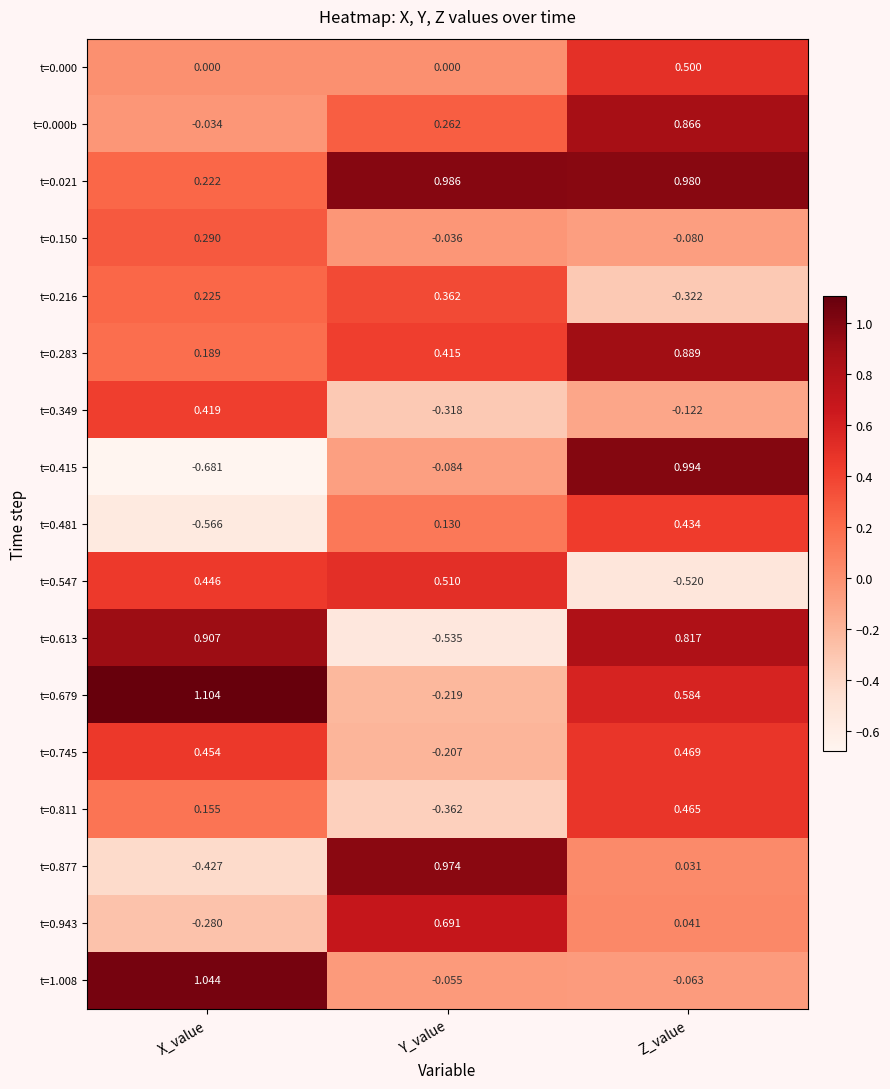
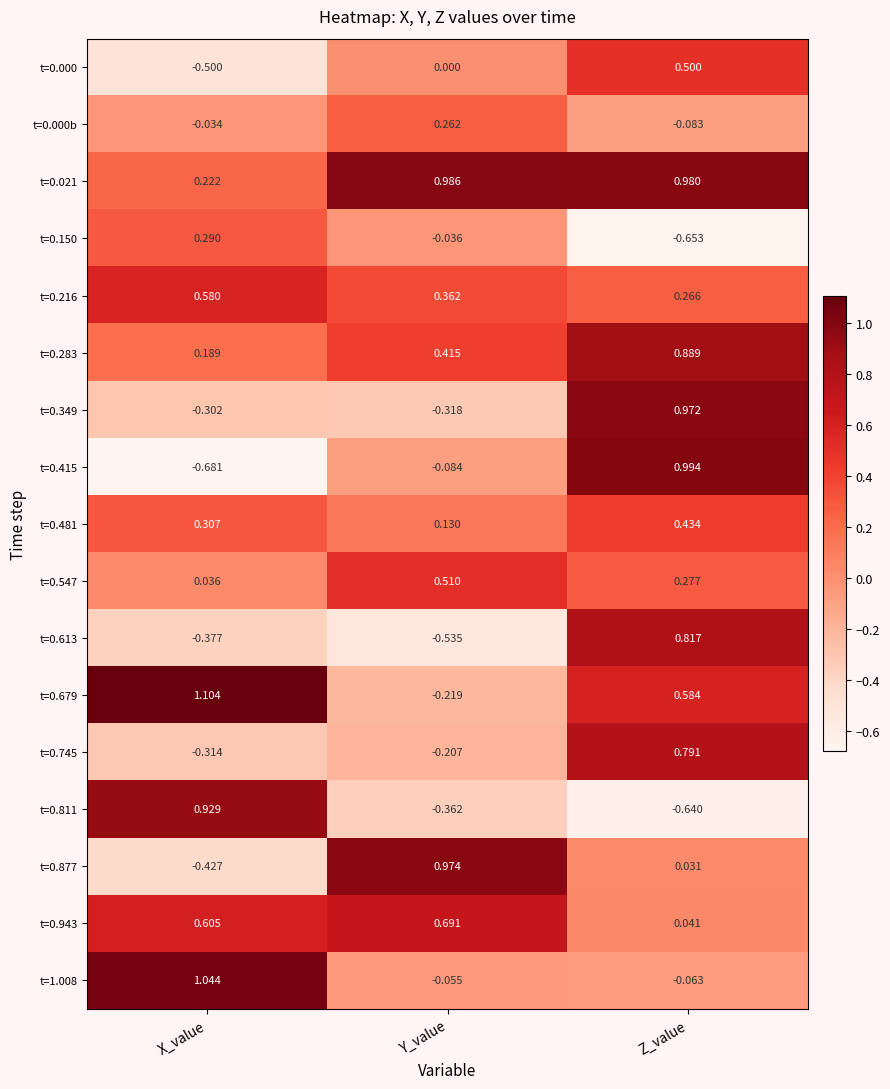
t=0.000, X_value: 0.000 -> -0.500
t=0.000b, Z_value: 0.866 -> -0.083
t=0.150, Z_value: -0.080 -> -0.653
t=0.216, X_value: 0.225 -> 0.580
t=0.216, Z_value: -0.322 -> 0.266
t=0.349, X_value: 0.419 -> -0.302
t=0.349, Z_value: -0.122 -> 0.972
t=0.481, X_value: -0.566 -> 0.307
t=0.547, X_value: 0.446 -> 0.036
t=0.547, Z_value: -0.520 -> 0.277
t=0.613, X_value: 0.907 -> -0.377
t=0.745, X_value: 0.454 -> -0.314
t=0.745, Z_value: 0.469 -> 0.791
t=0.811, X_value: 0.155 -> 0.929
t=0.811, Z_value: 0.465 -> -0.640
t=0.943, X_value: -0.280 -> 0.605
